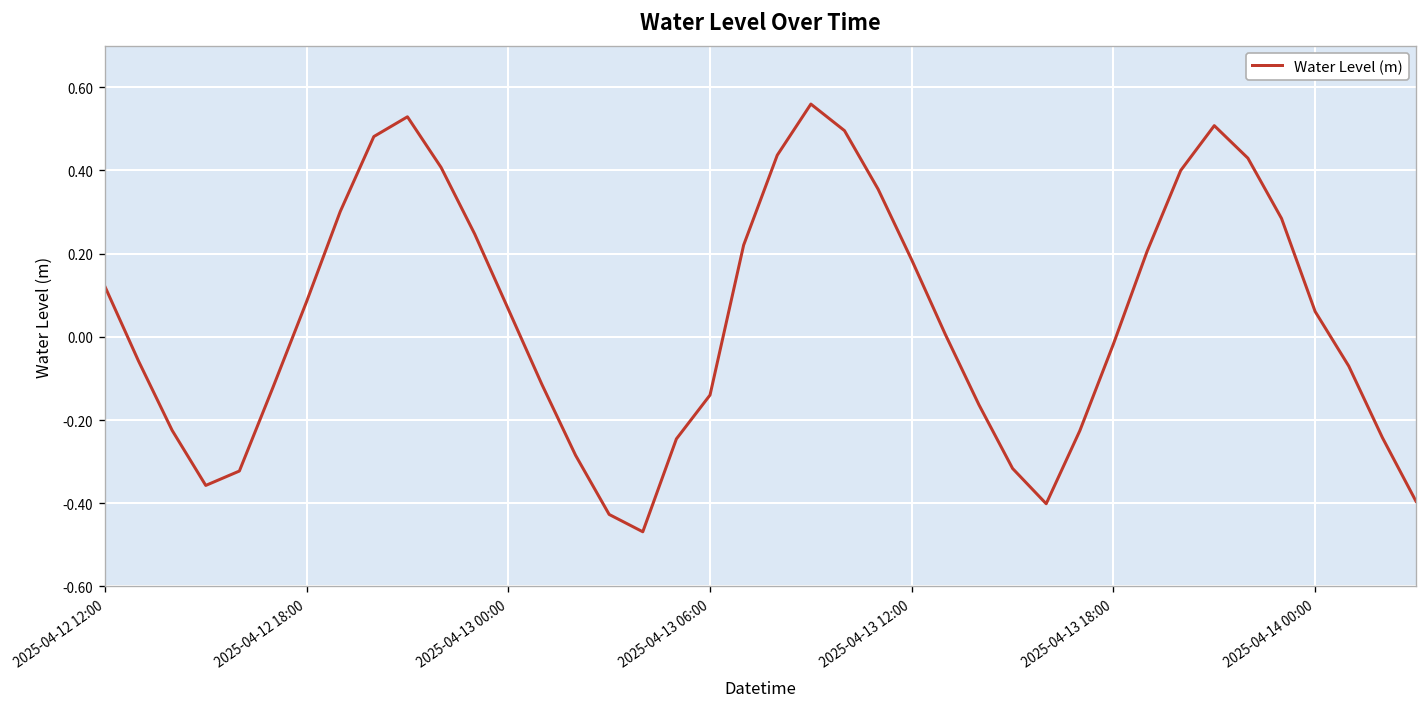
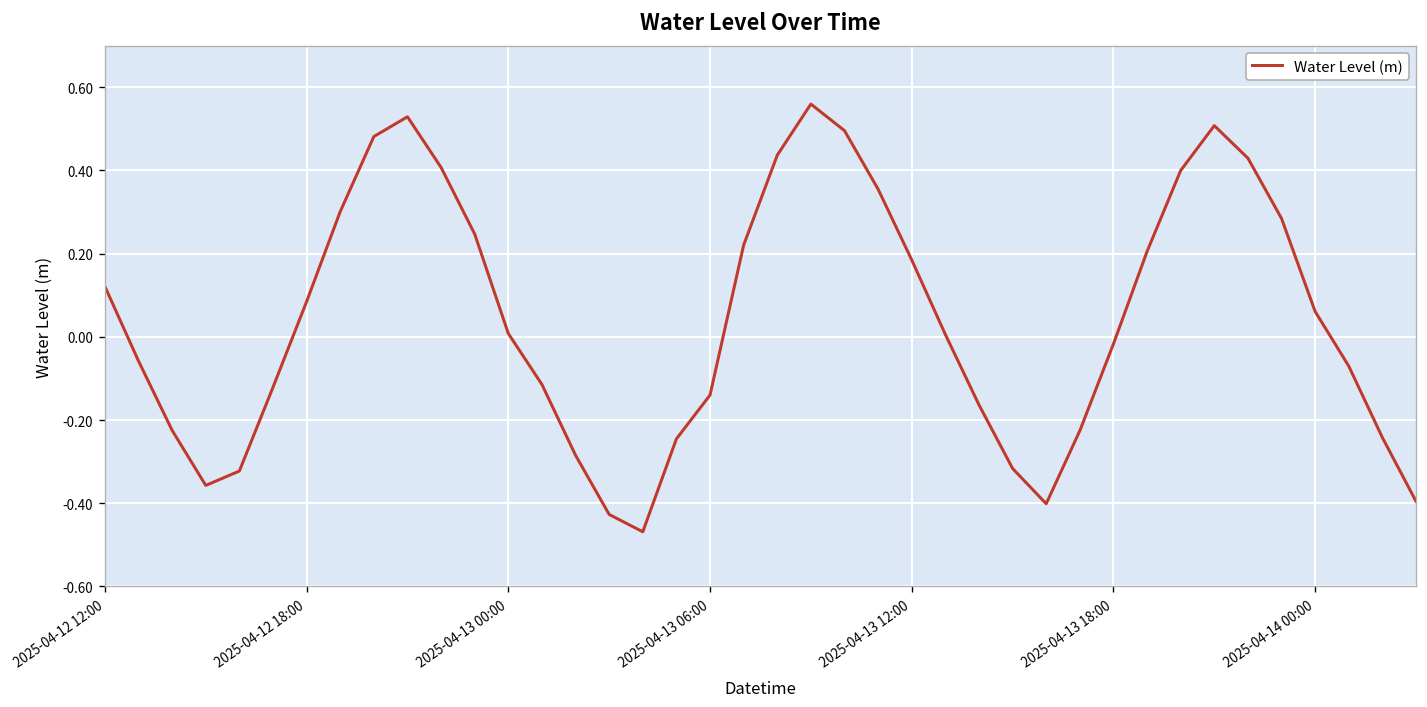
2025-04-13 00:00: 0.07 -> 0.01
